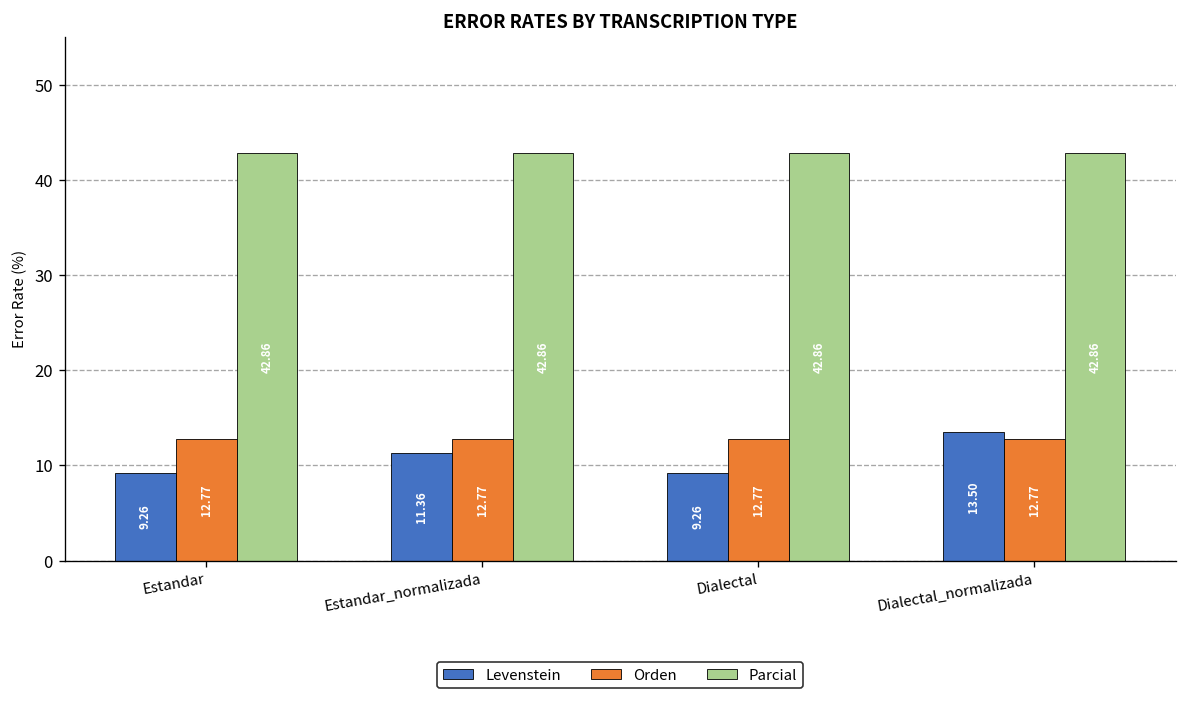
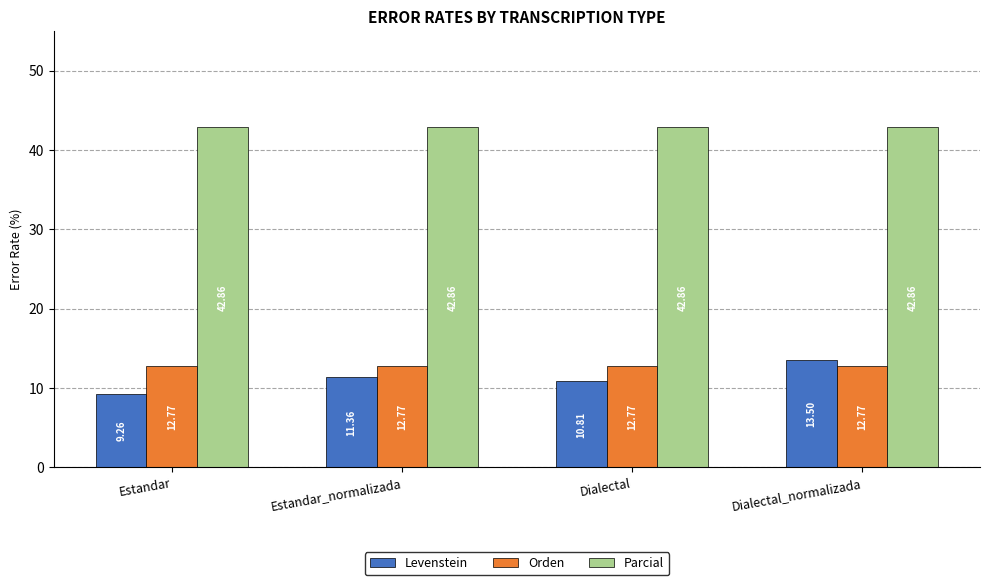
Levenstein, Dialectal: 9.26 -> 10.81
